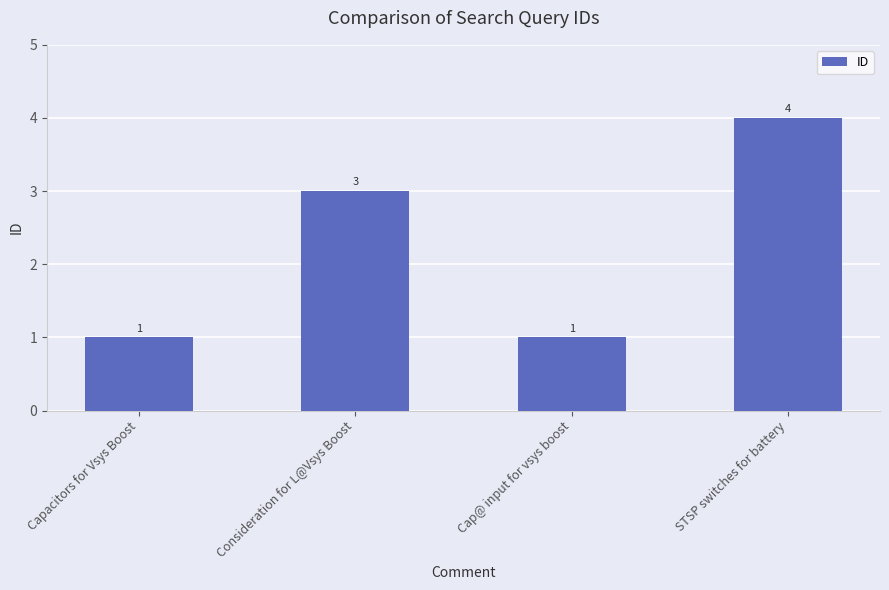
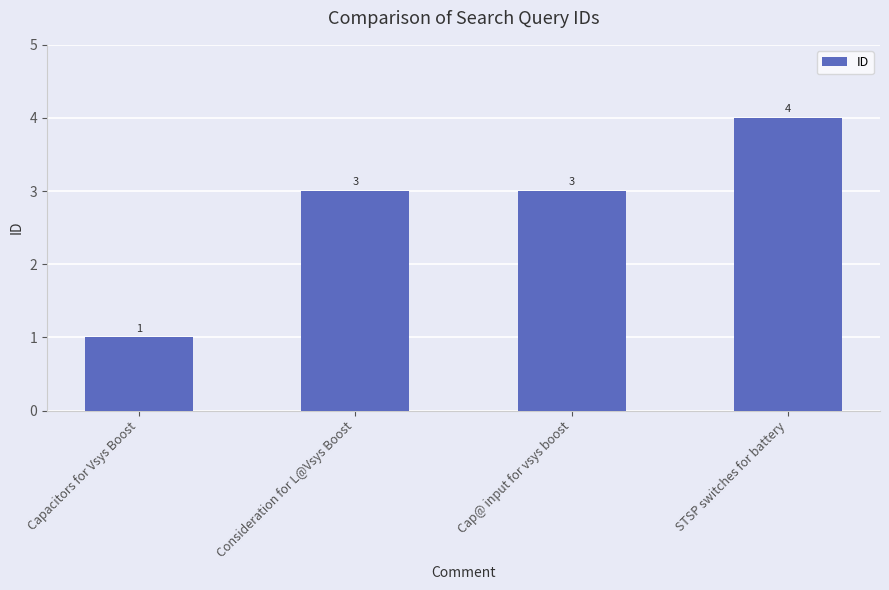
Cap@ input for vsys boost: 1 -> 3
